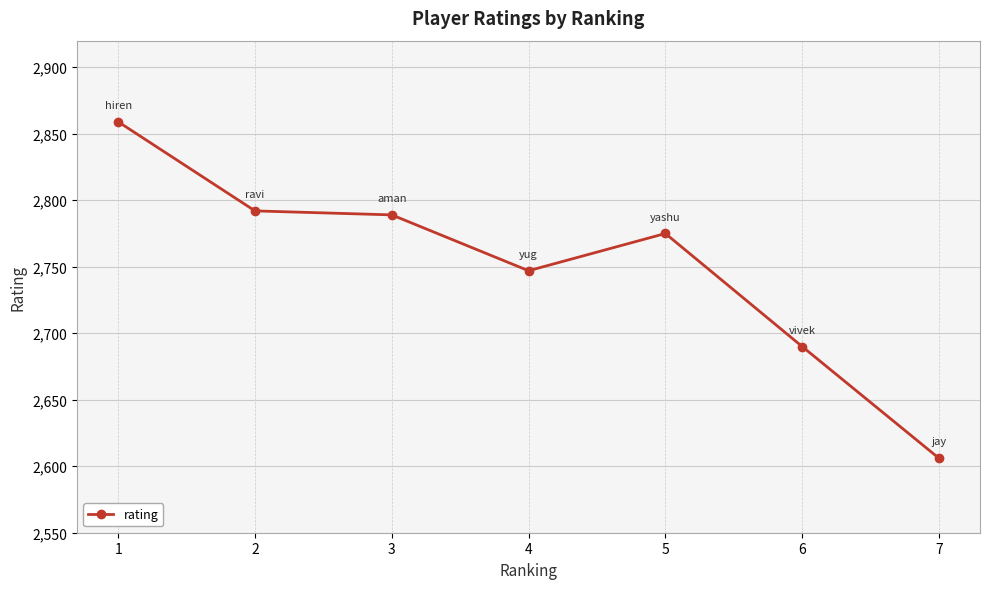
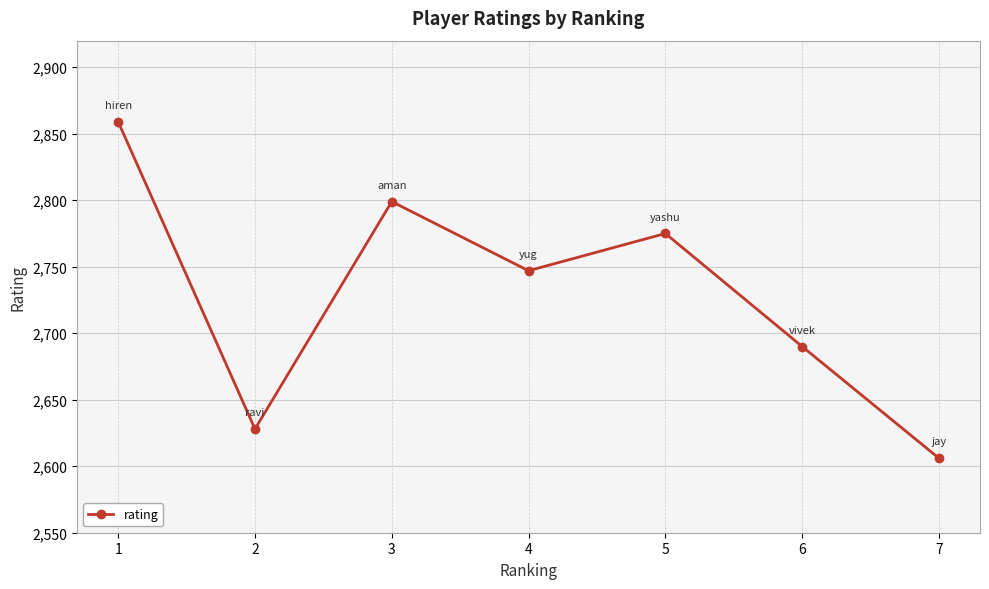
2: 2,792 -> 2,628
3: 2,789 -> 2,799
